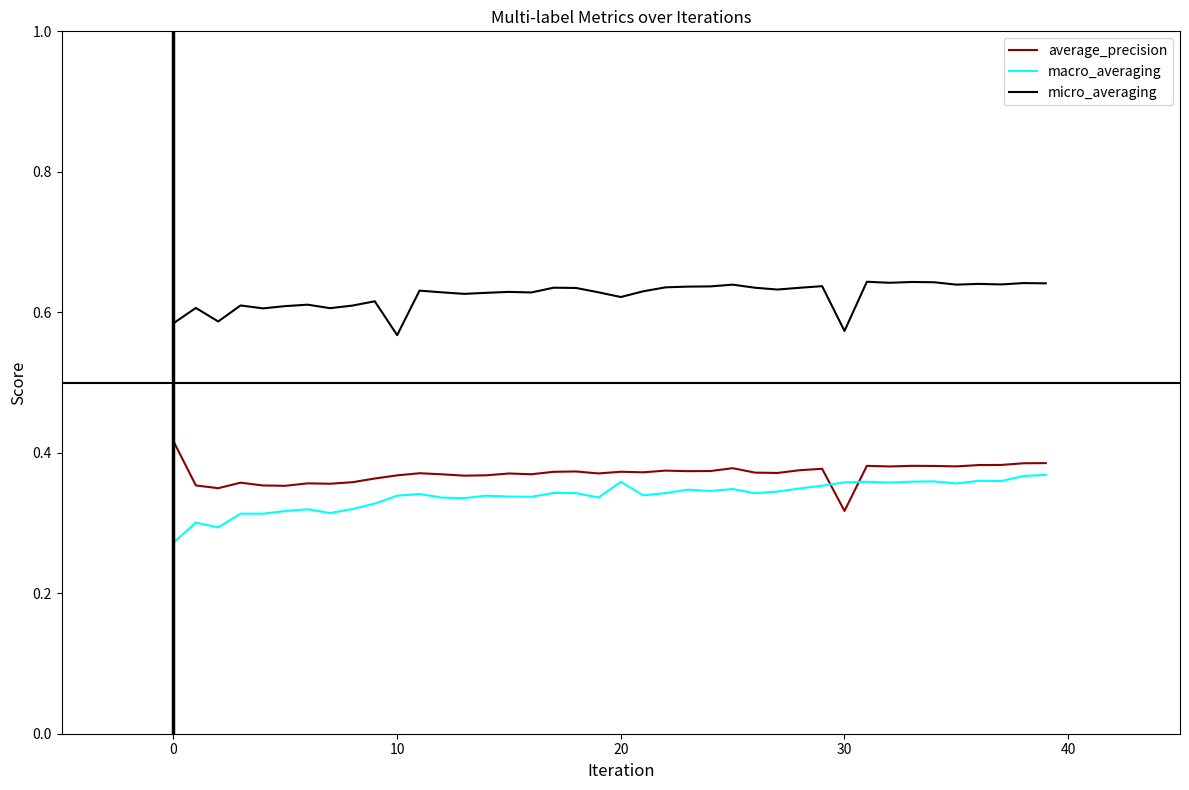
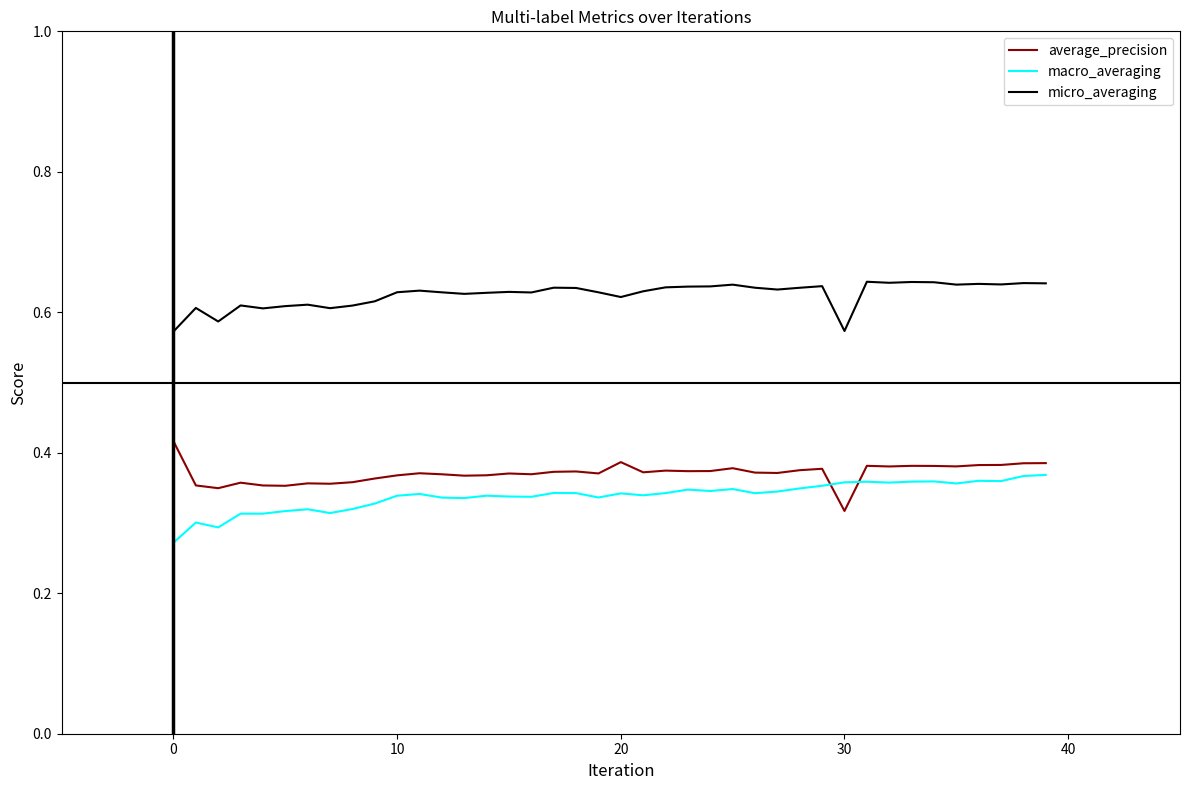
micro_averaging, 0: 0.58 -> 0.57
micro_averaging, 10: 0.57 -> 0.63
average_precision, 20: 0.37 -> 0.39
macro_averaging, 20: 0.36 -> 0.34
